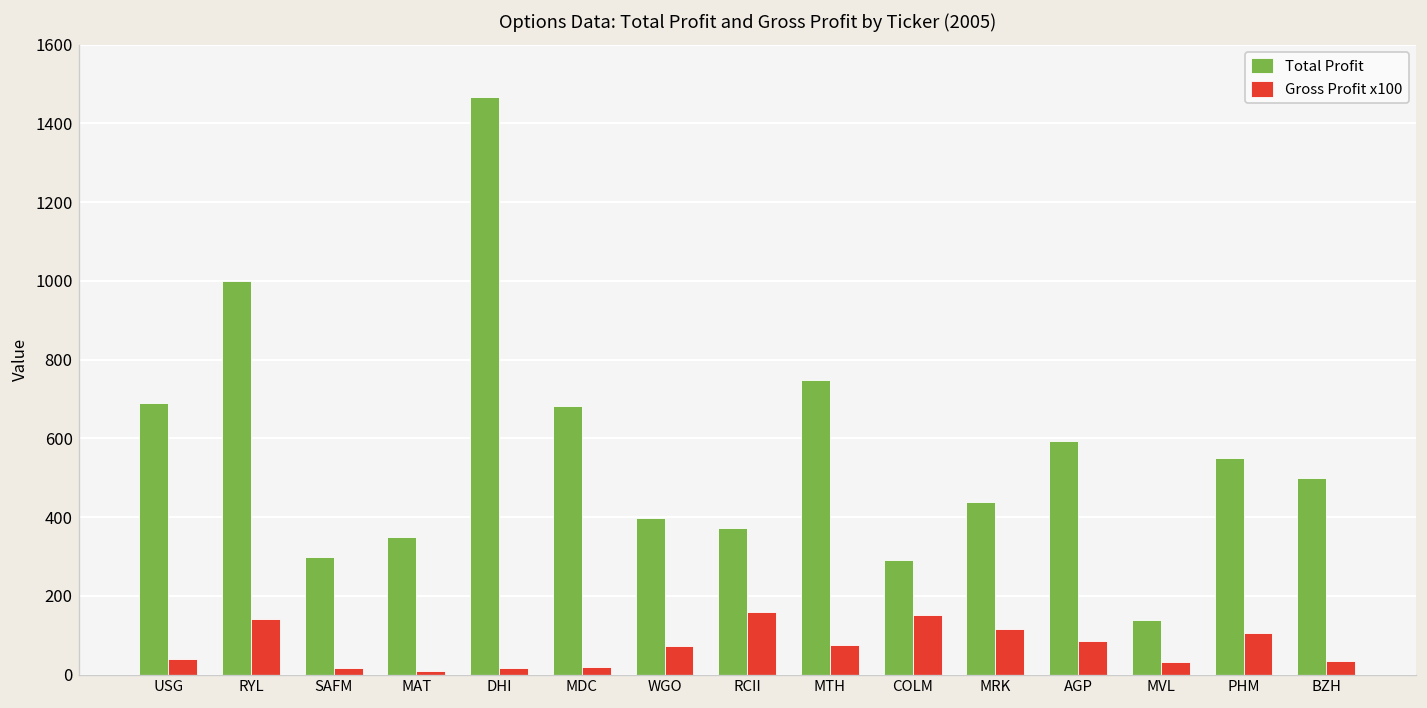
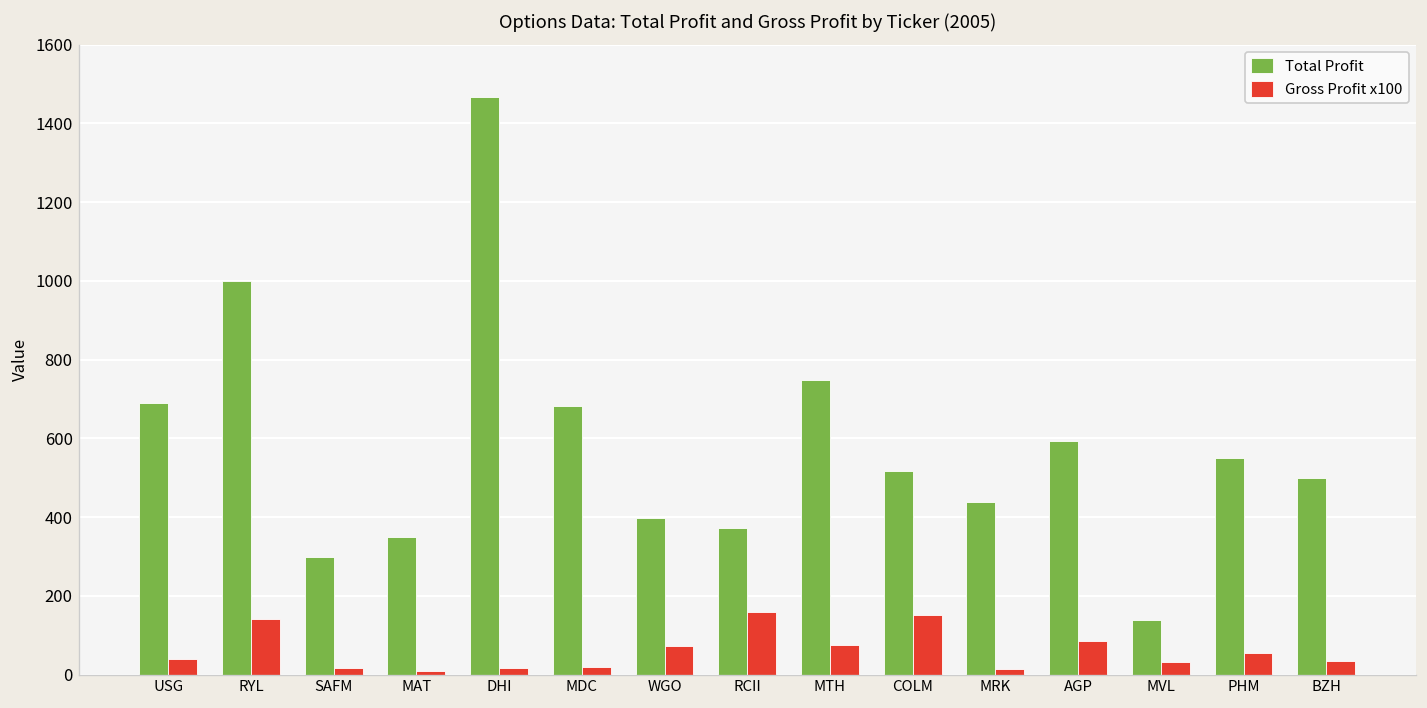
Total Profit, COLM: 290 -> 520
Gross Profit x100, MRK: 120 -> 10
Gross Profit x100, PHM: 100 -> 50
